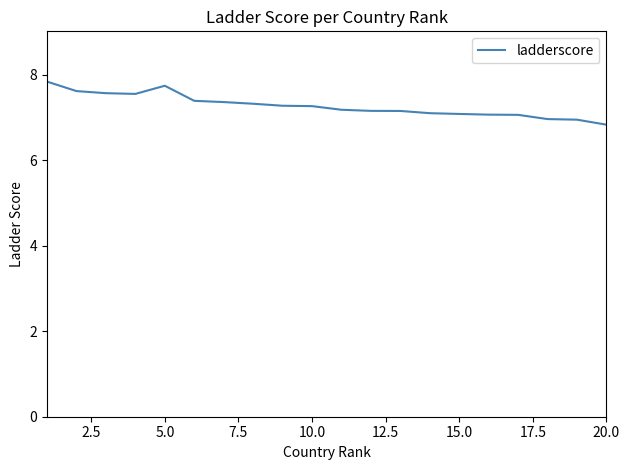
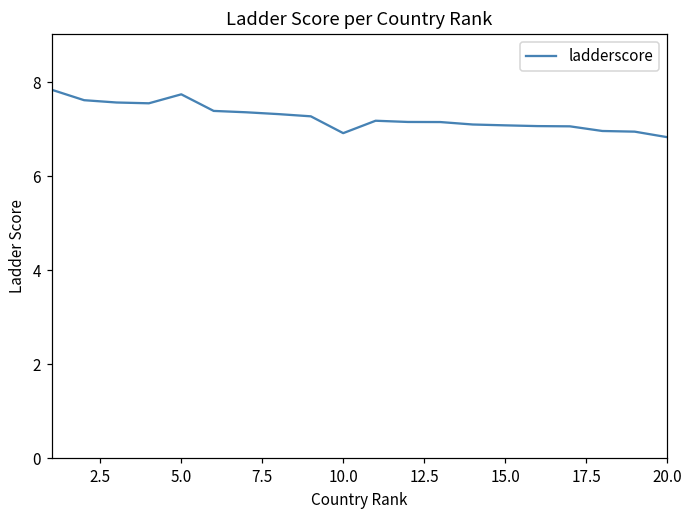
10.0: 7.3 -> 6.9
